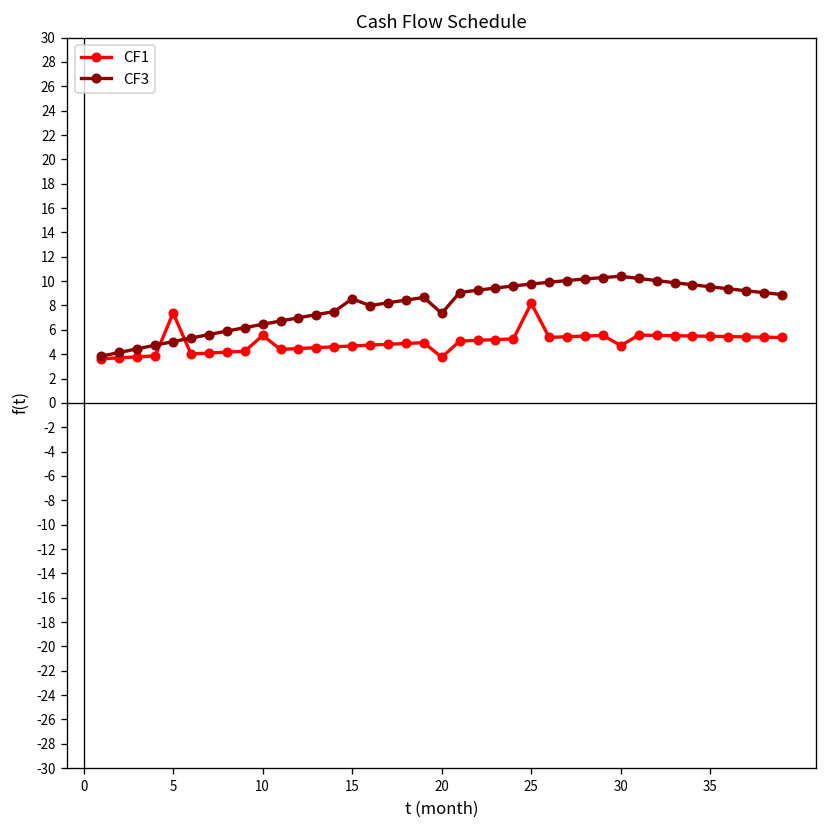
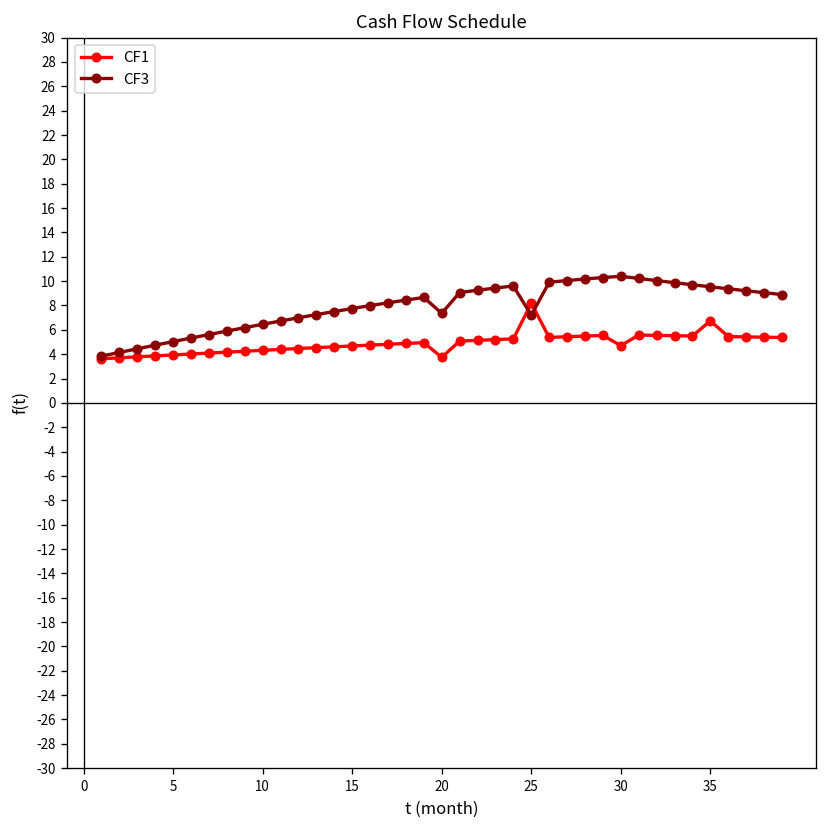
CF1, 5: 7.4 -> 3.9
CF1, 10: 5.5 -> 4.3
CF3, 15: 8.5 -> 7.8
CF3, 25: 9.8 -> 7.2
CF1, 35: 5.5 -> 6.7
